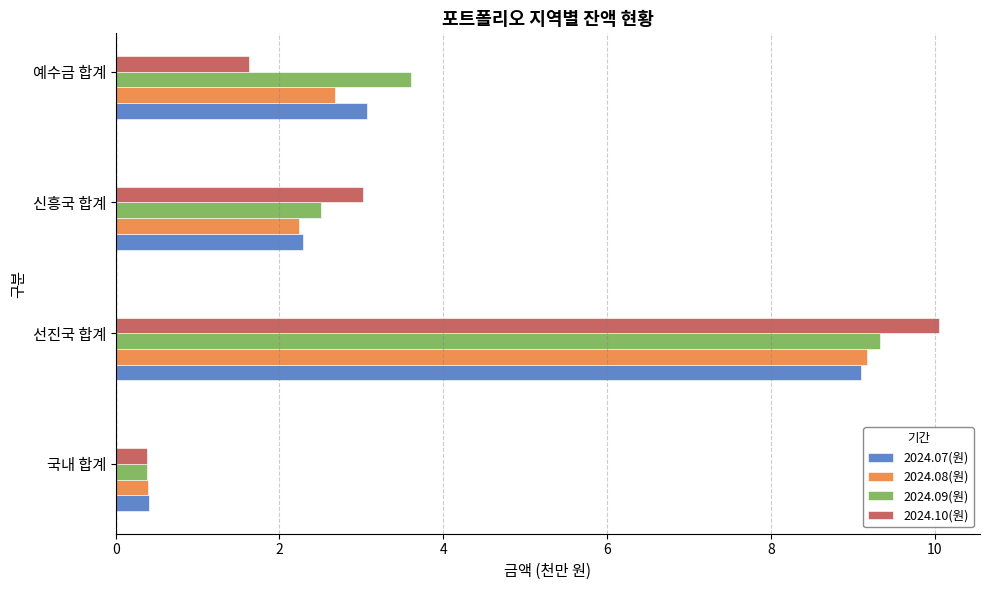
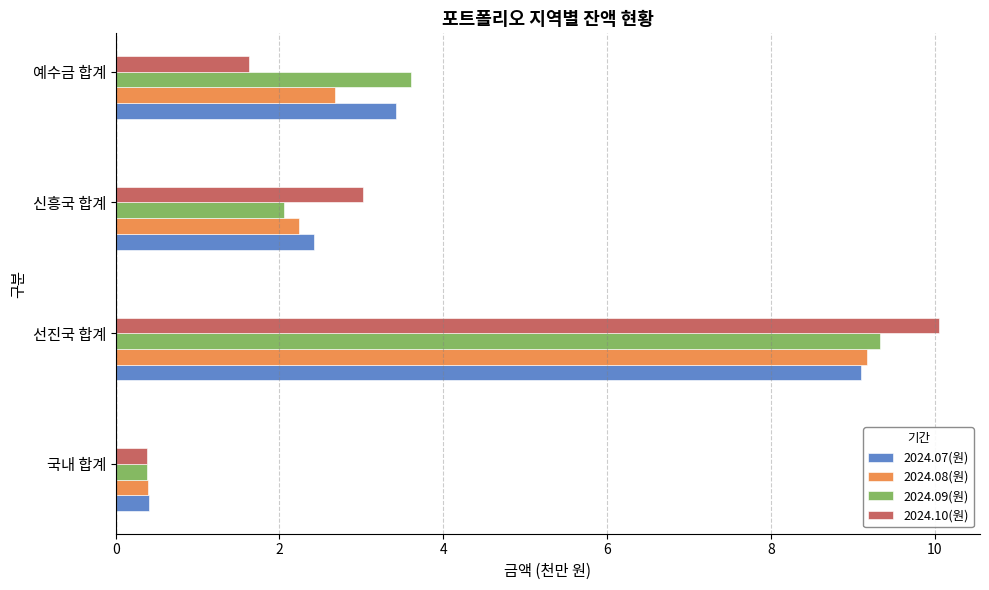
2024.07(원), 예수금 합계: 3.1 -> 3.4
2024.09(원), 신흥국 합계: 2.5 -> 2.1
2024.07(원), 신흥국 합계: 2.3 -> 2.4
